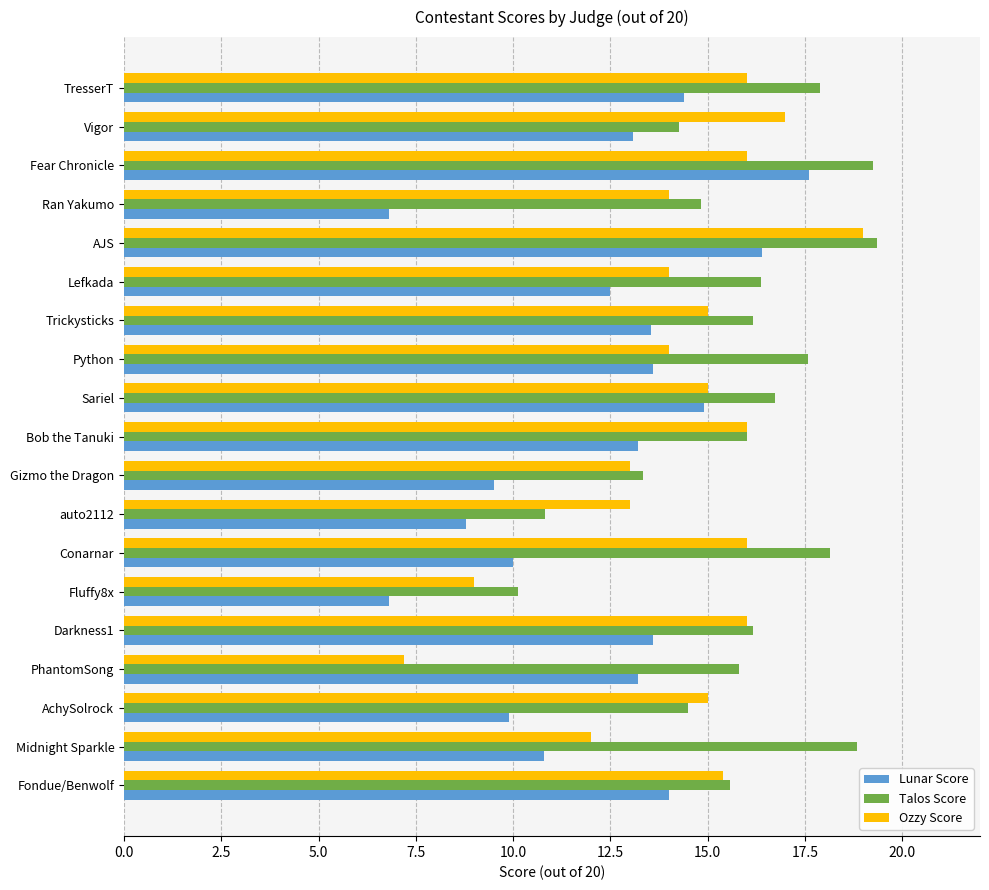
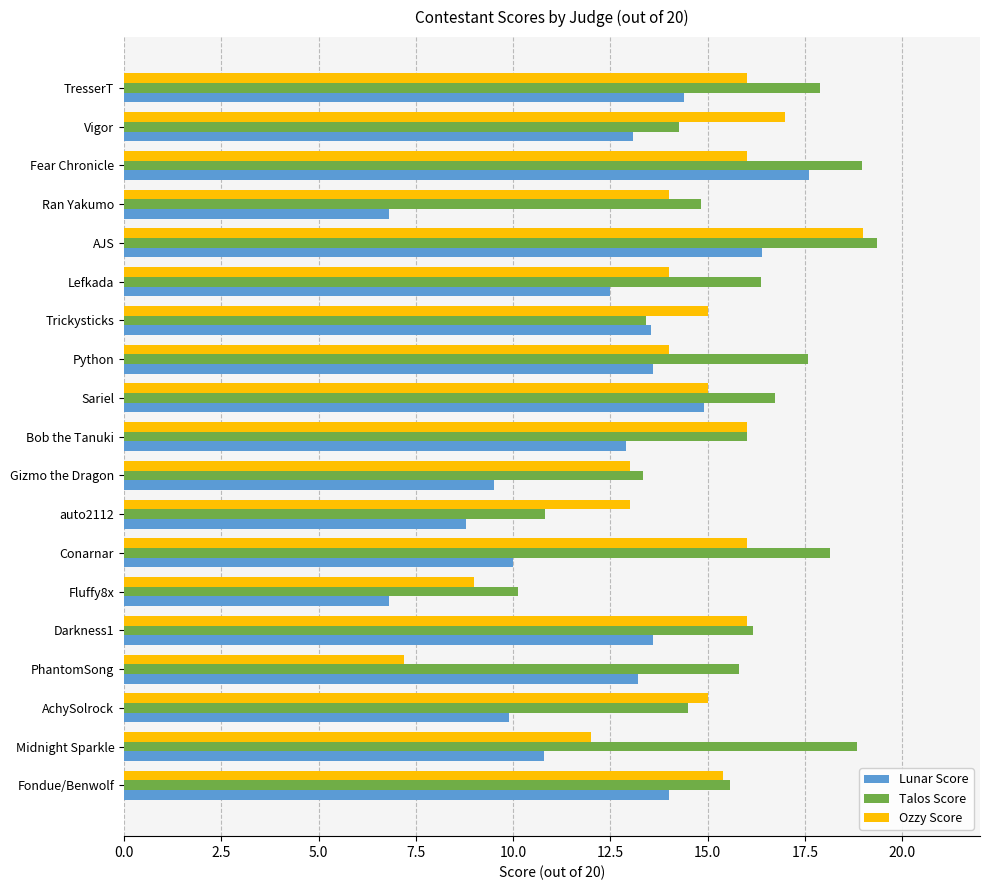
Talos Score, Fear Chronicle: 19.2 -> 19.0
Talos Score, Trickysticks: 16.2 -> 13.4
Lunar Score, Bob the Tanuki: 13.2 -> 12.9
